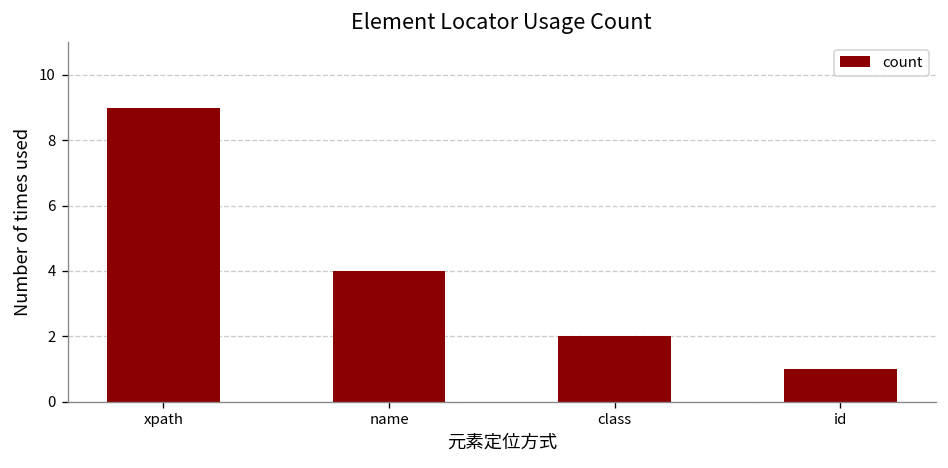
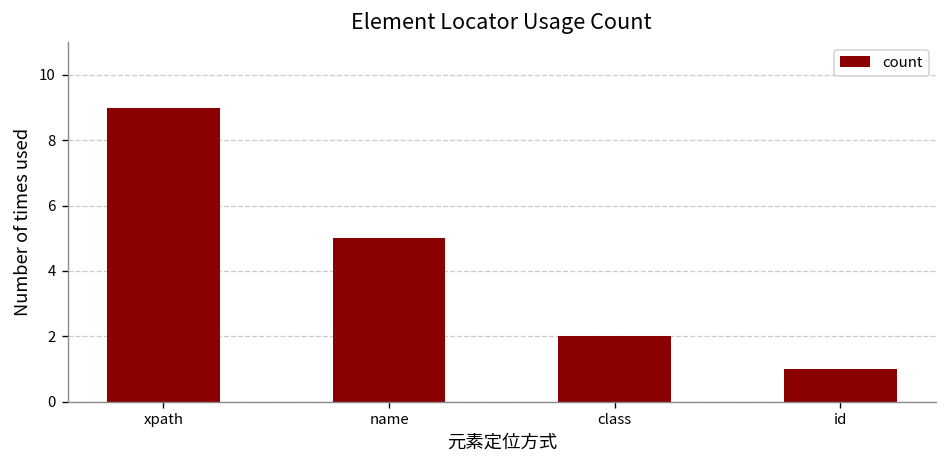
name: 4 -> 5
